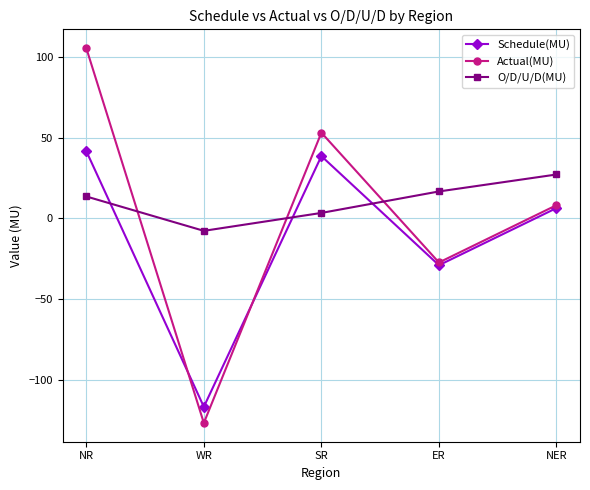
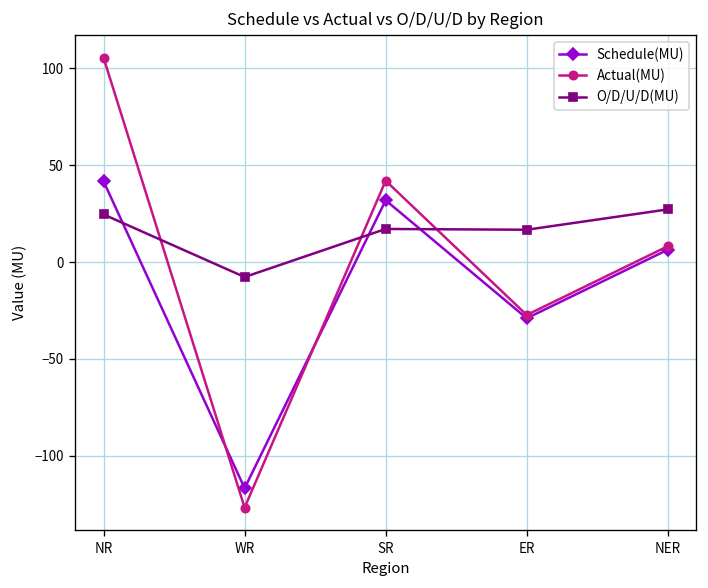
O/D/U/D(MU), NR: 14 -> 25
Schedule(MU), SR: 39 -> 32
Actual(MU), SR: 53 -> 42
O/D/U/D(MU), SR: 3 -> 17
